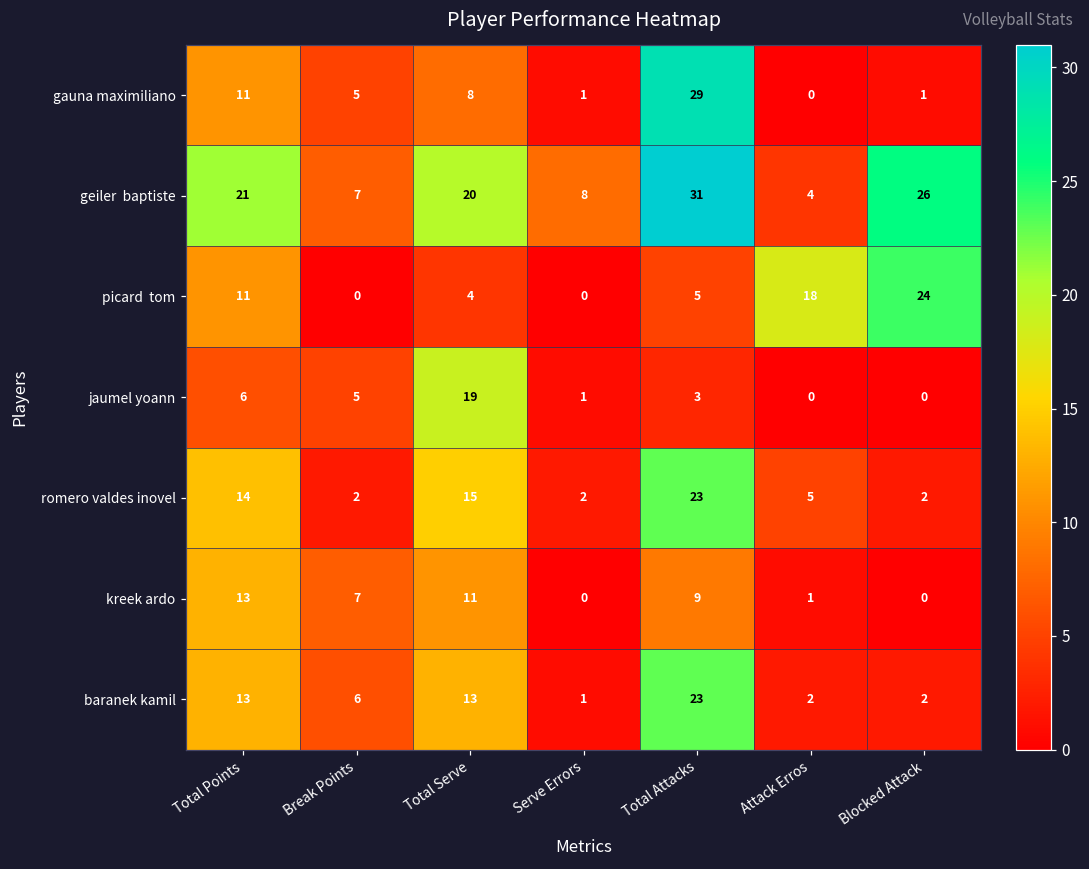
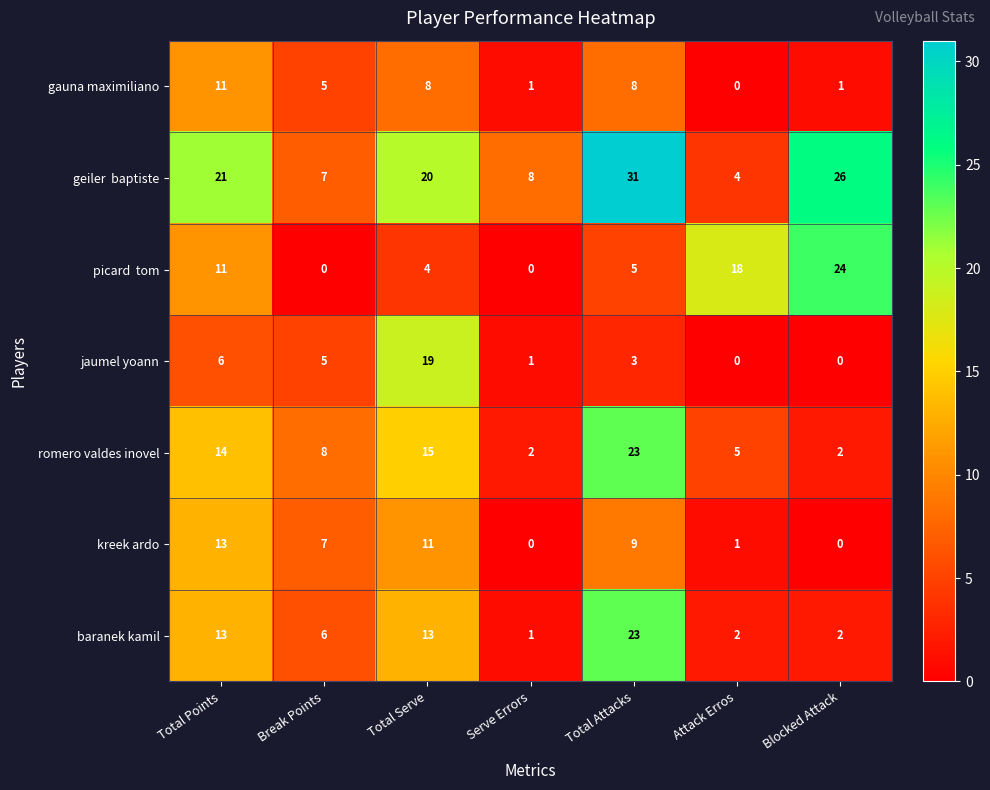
gauna maximiliano, Total Attacks: 29 -> 8
romero valdes inovel, Break Points: 2 -> 8
